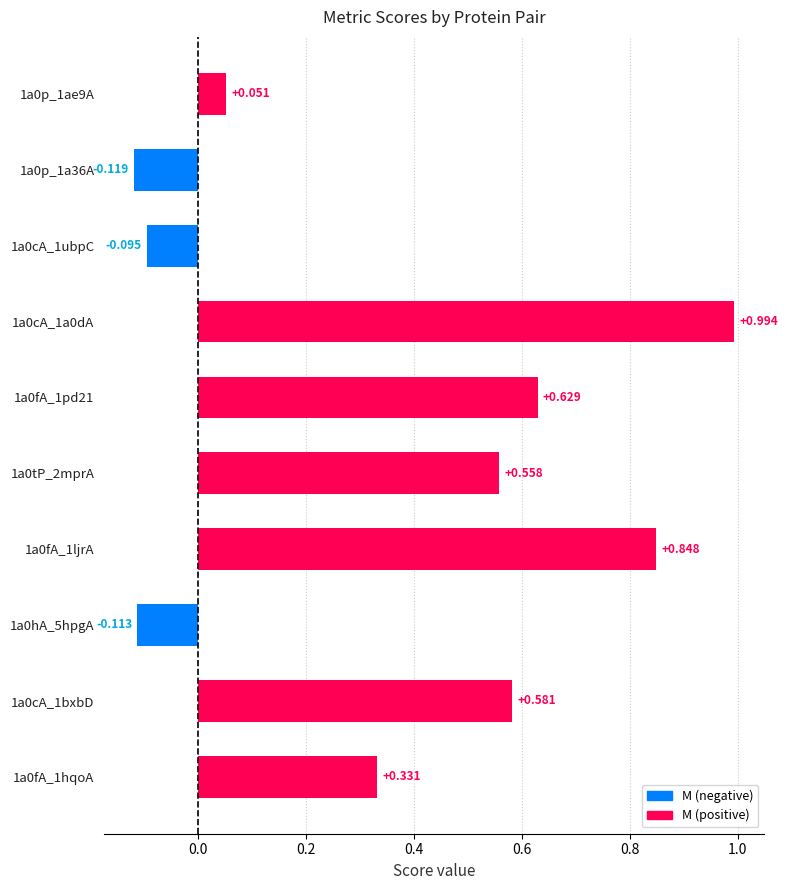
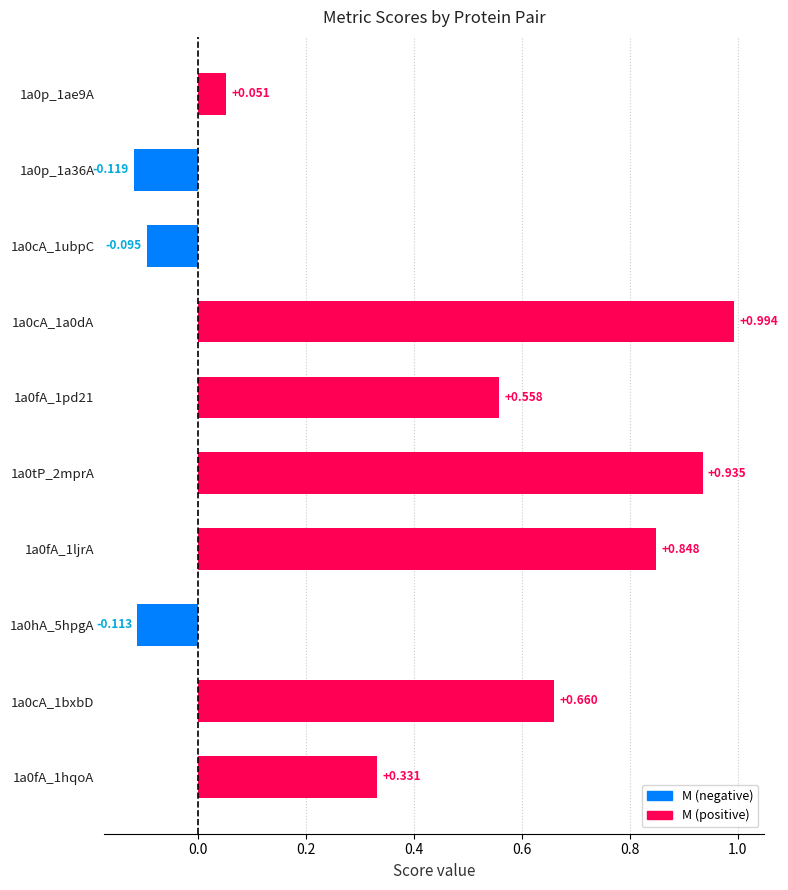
1a0fA_1pd21: +0.629 -> +0.558
1a0tP_2mprA: +0.558 -> +0.935
1a0cA_1bxbD: +0.581 -> +0.660
